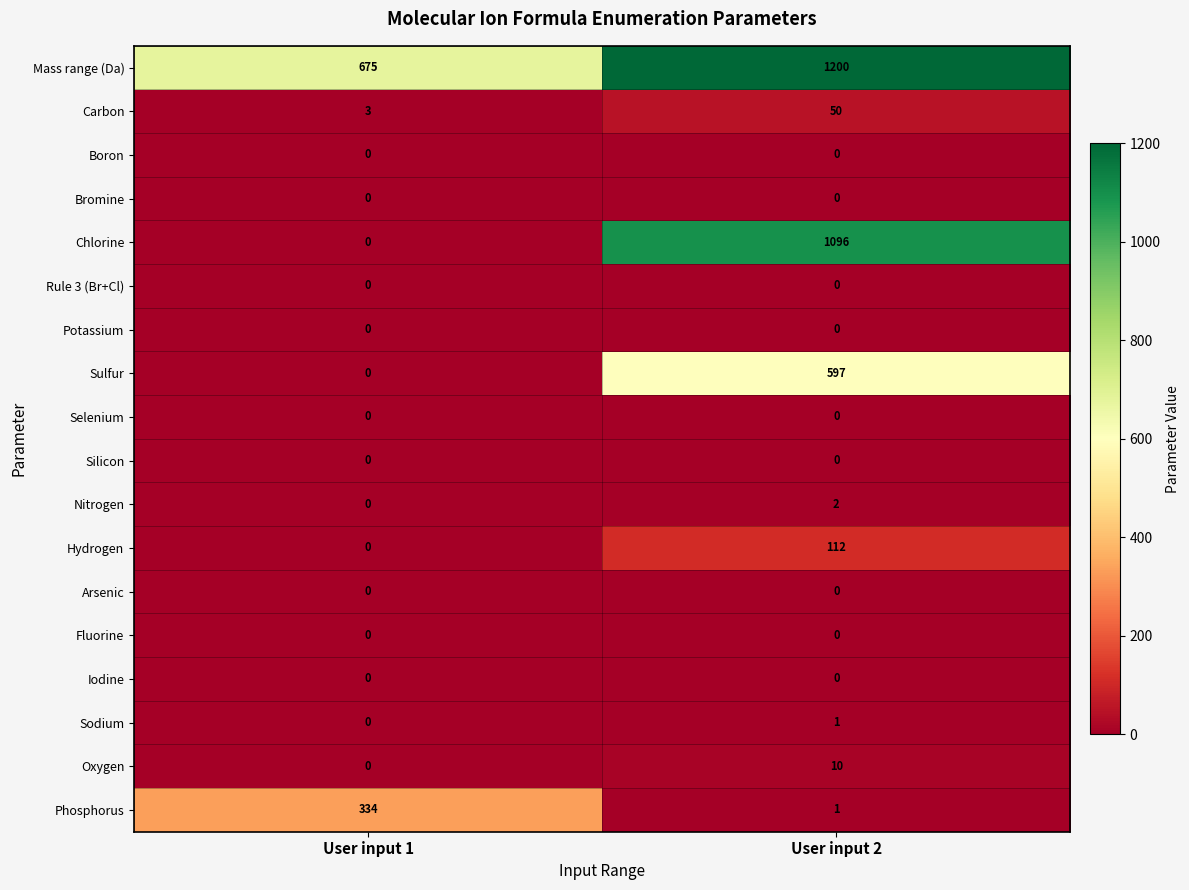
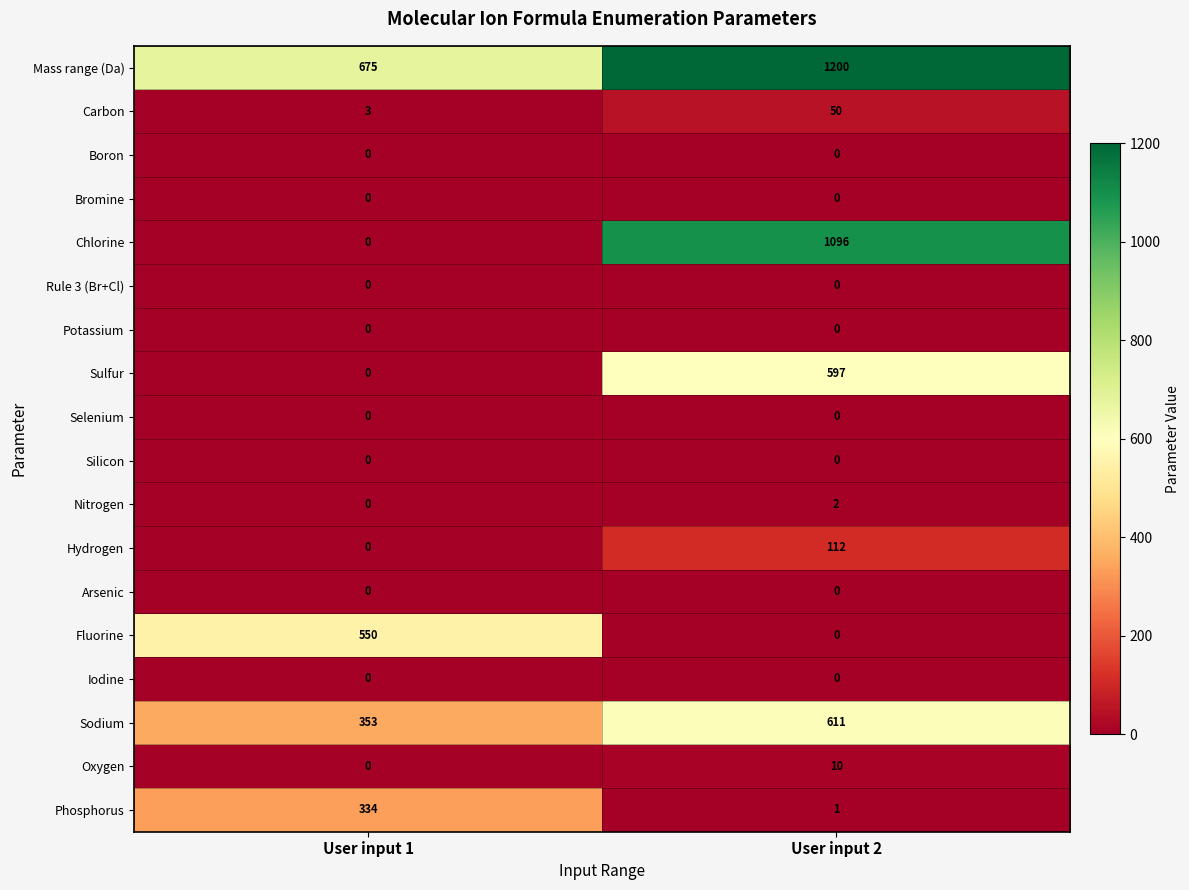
Fluorine, User input 1: 0 -> 550
Sodium, User input 1: 0 -> 353
Sodium, User input 2: 1 -> 611
